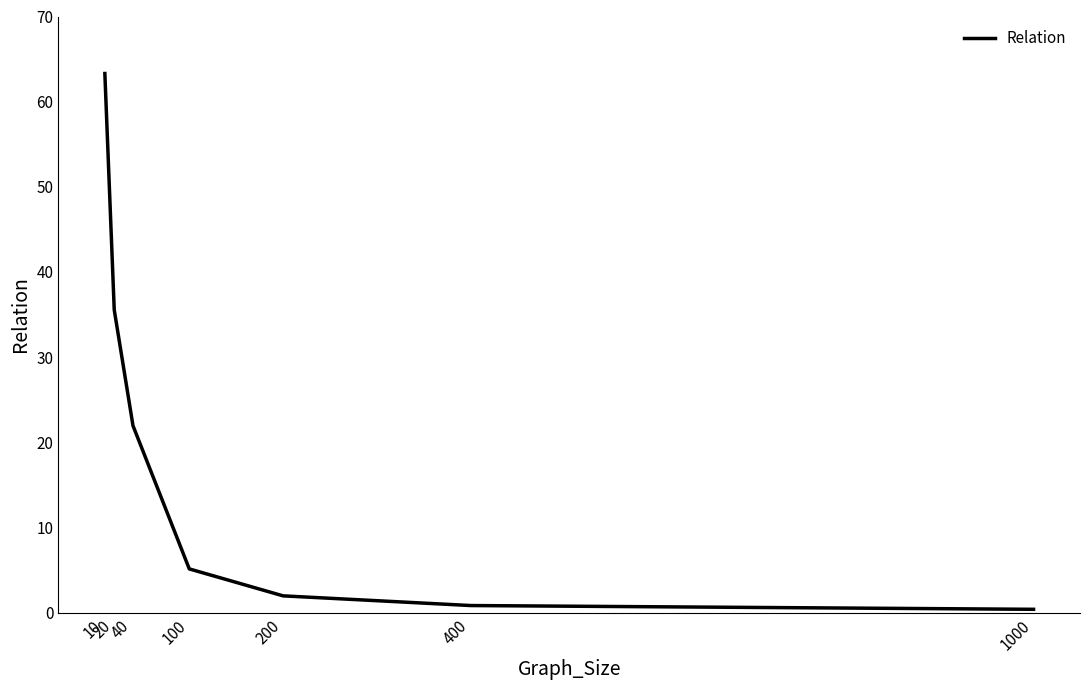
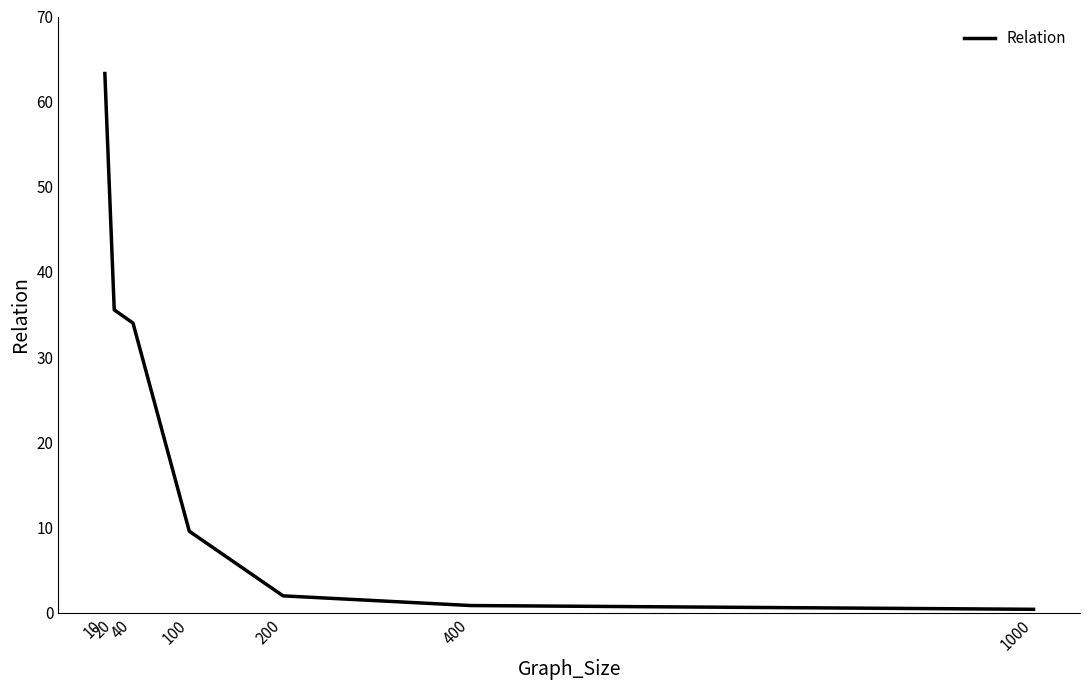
40: 22 -> 34
100: 5 -> 10
